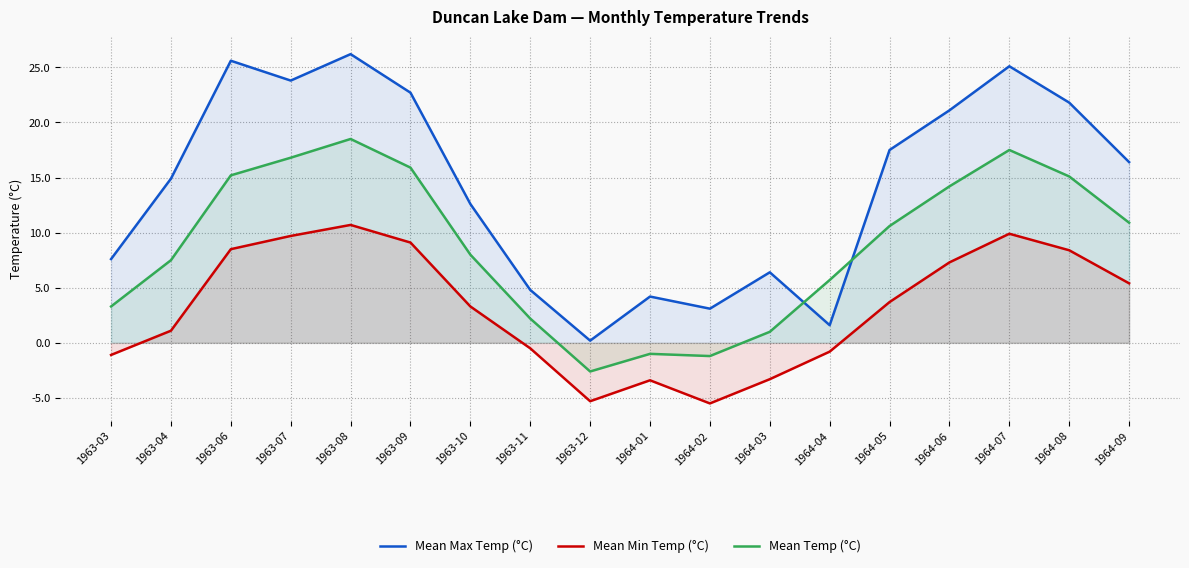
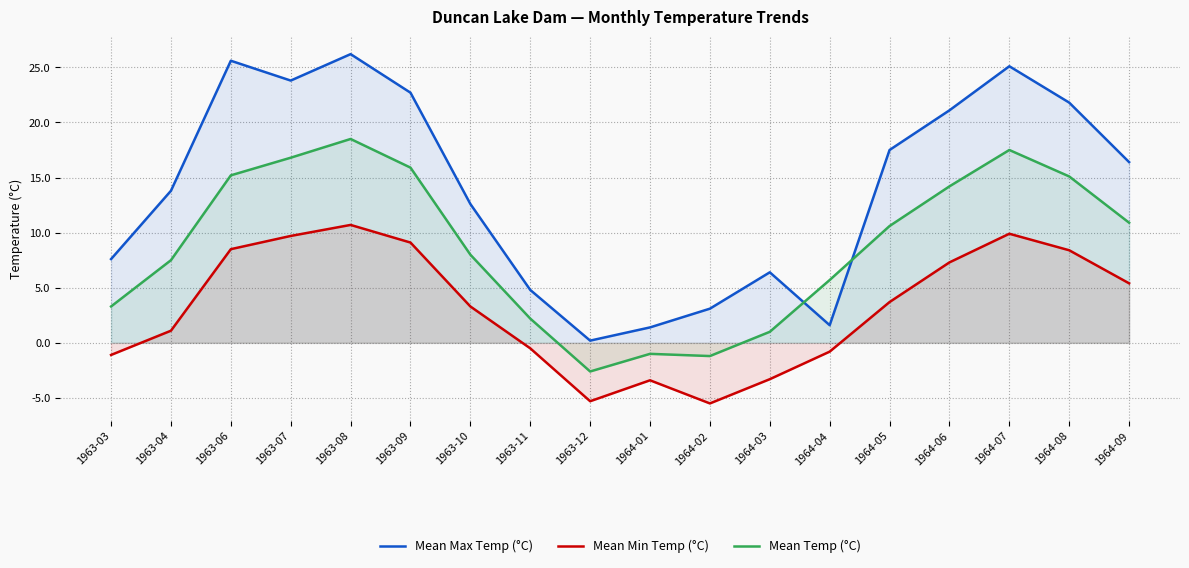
Mean Max Temp (°C), 1963-04: 14.9 -> 13.8
Mean Max Temp (°C), 1964-01: 4.2 -> 1.4
